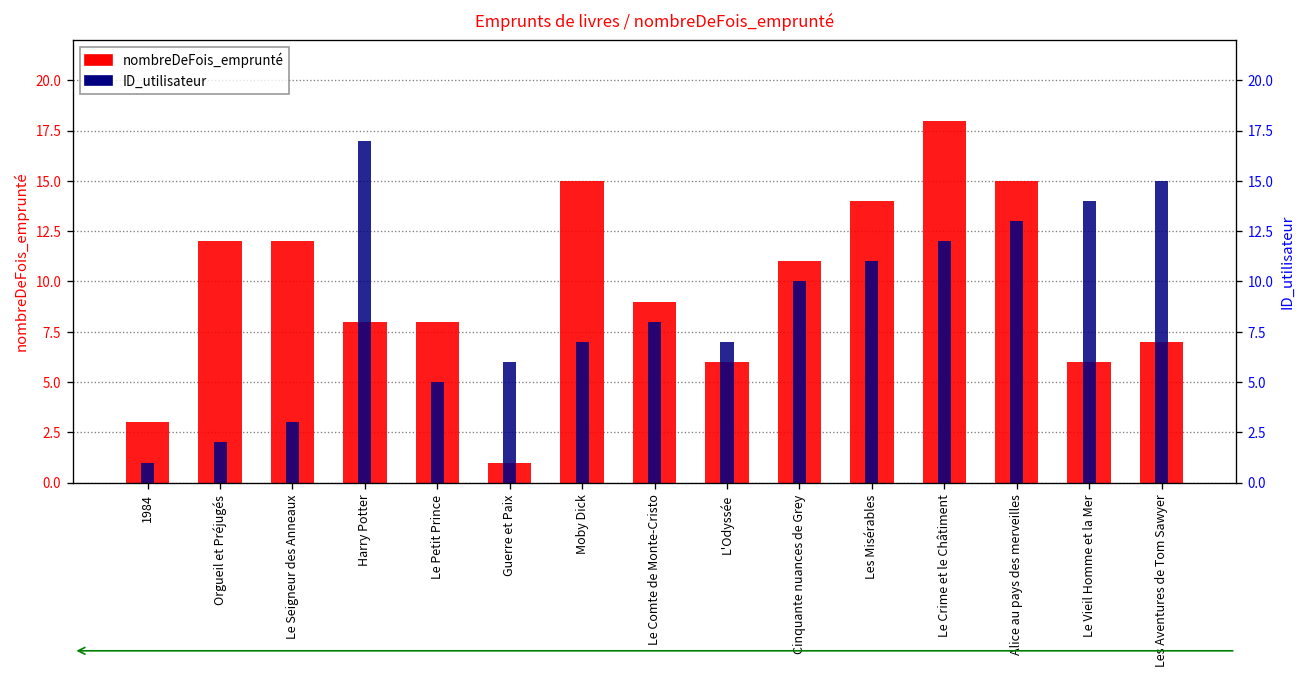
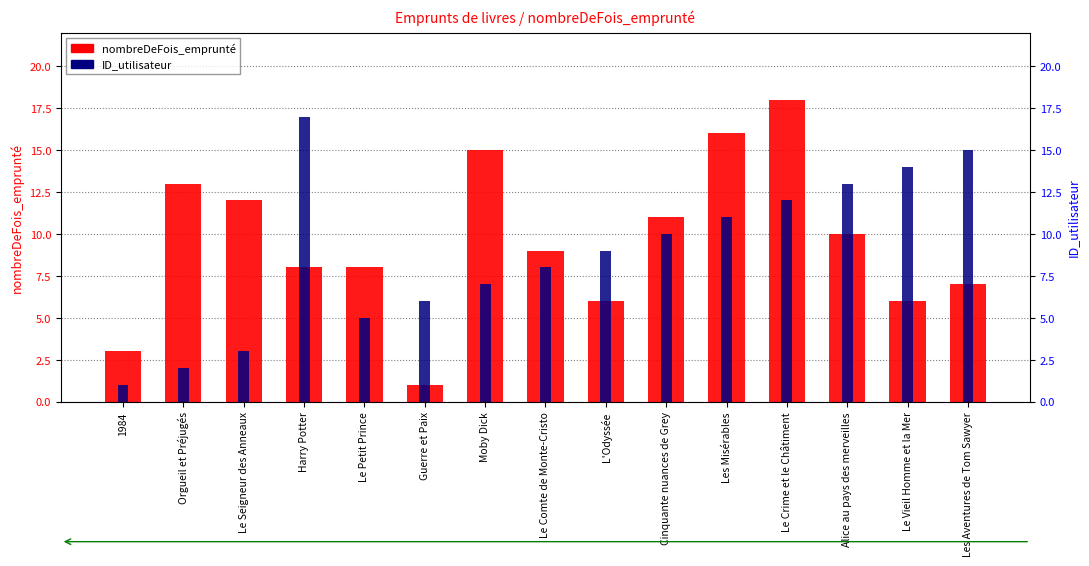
nombreDeFois_emprunté, Orgueil et Préjugés: 12 -> 13
ID_utilisateur, L'Odyssée: 7 -> 9
nombreDeFois_emprunté, Les Misérables: 14 -> 16
nombreDeFois_emprunté, Alice au pays des merveilles: 15 -> 10
